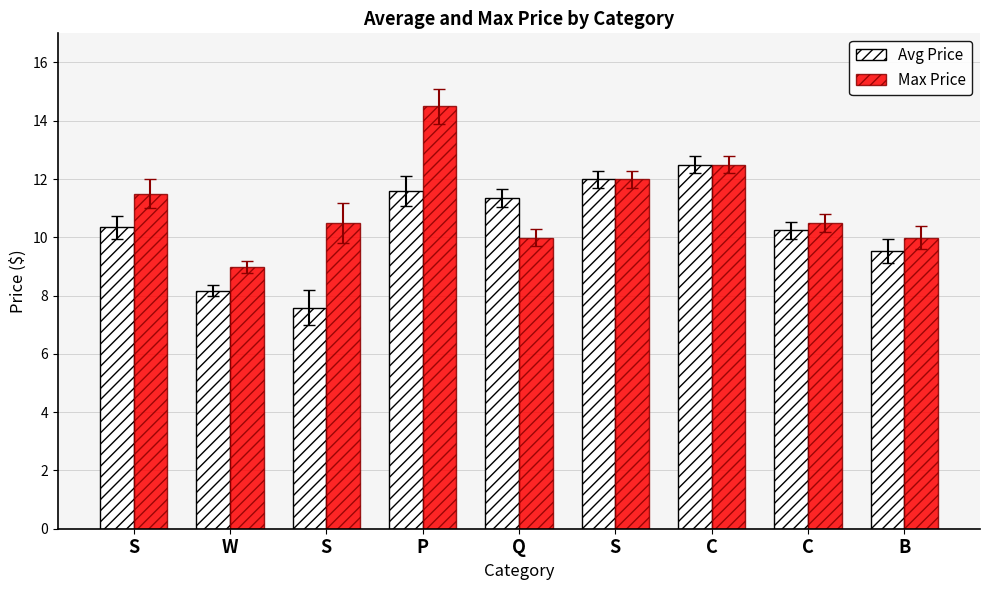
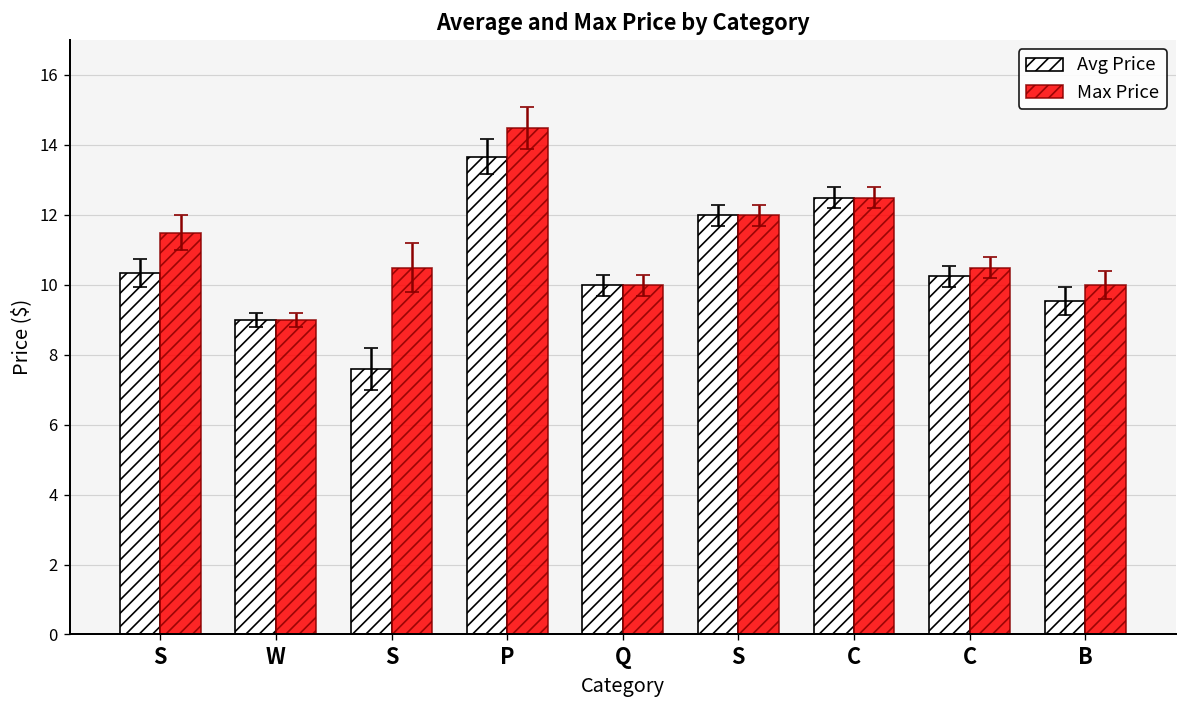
Avg Price, W: 8.2 -> 9.0
Avg Price, P: 11.6 -> 13.7
Avg Price, Q: 11.4 -> 10.0
